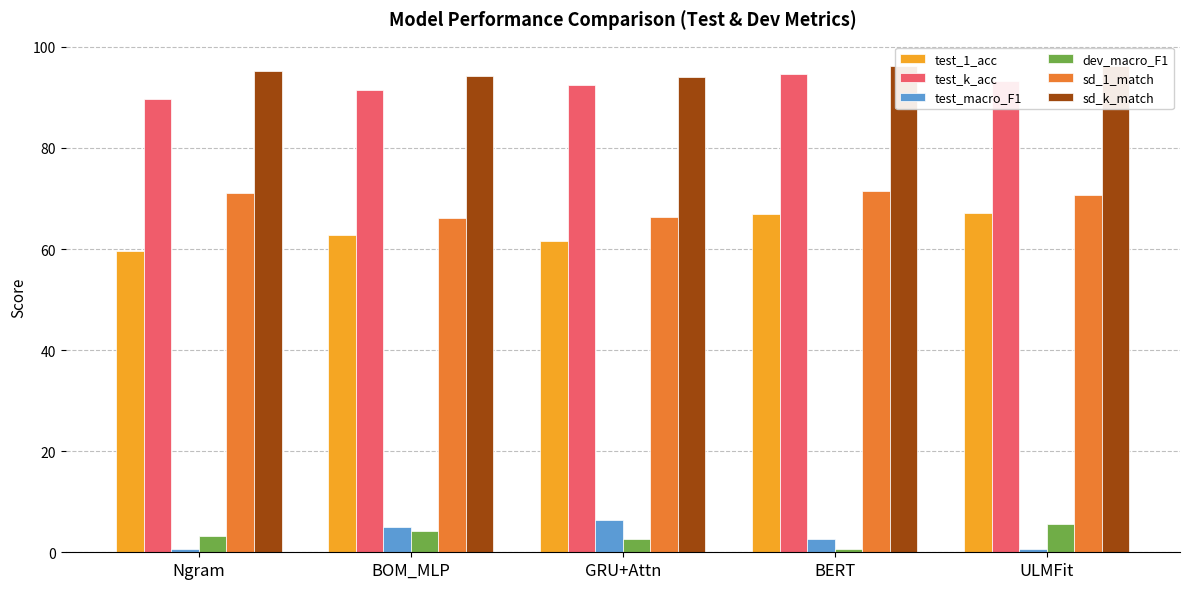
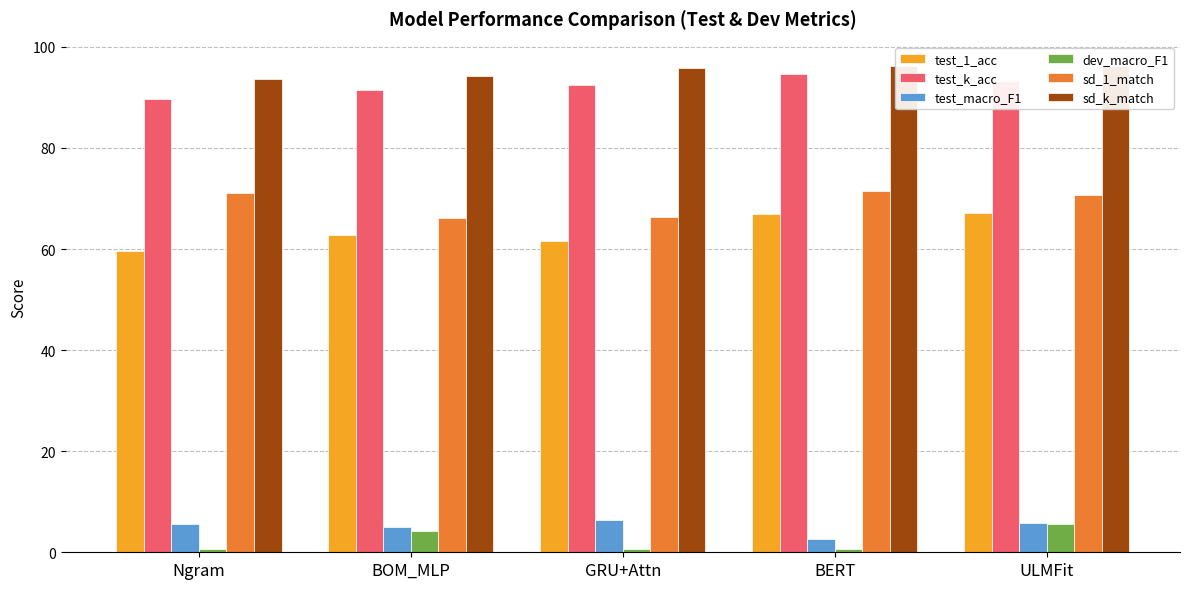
test_macro_F1, Ngram: 1 -> 6
dev_macro_F1, Ngram: 3 -> 1
sd_k_match, Ngram: 95 -> 94
dev_macro_F1, GRU+Attn: 3 -> 1
sd_k_match, GRU+Attn: 94 -> 96
test_macro_F1, ULMFit: 1 -> 6
